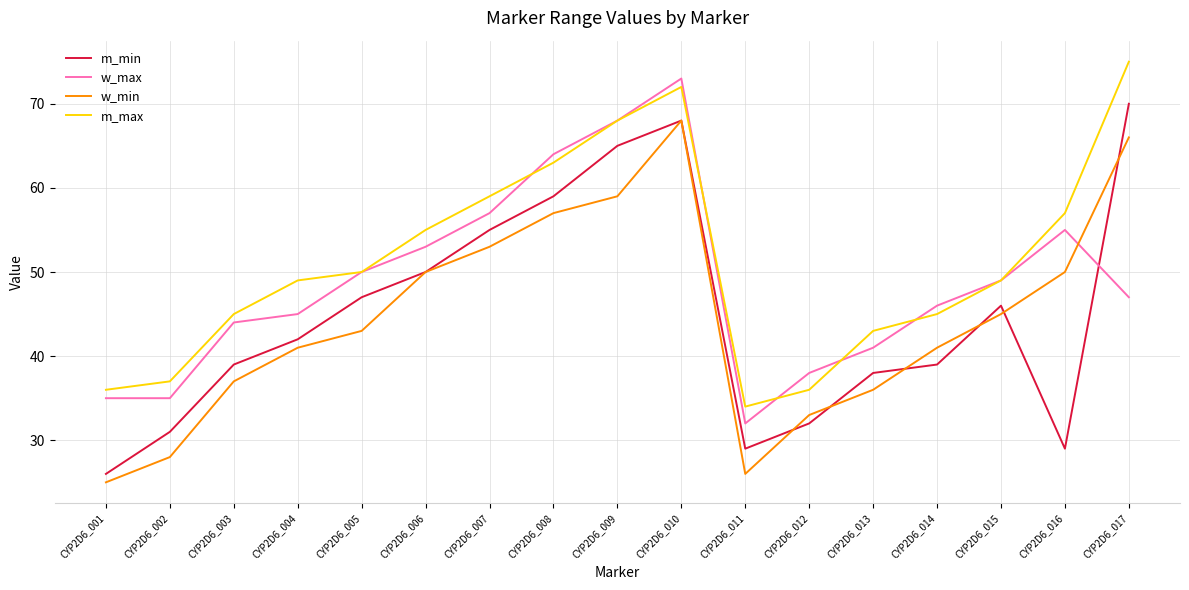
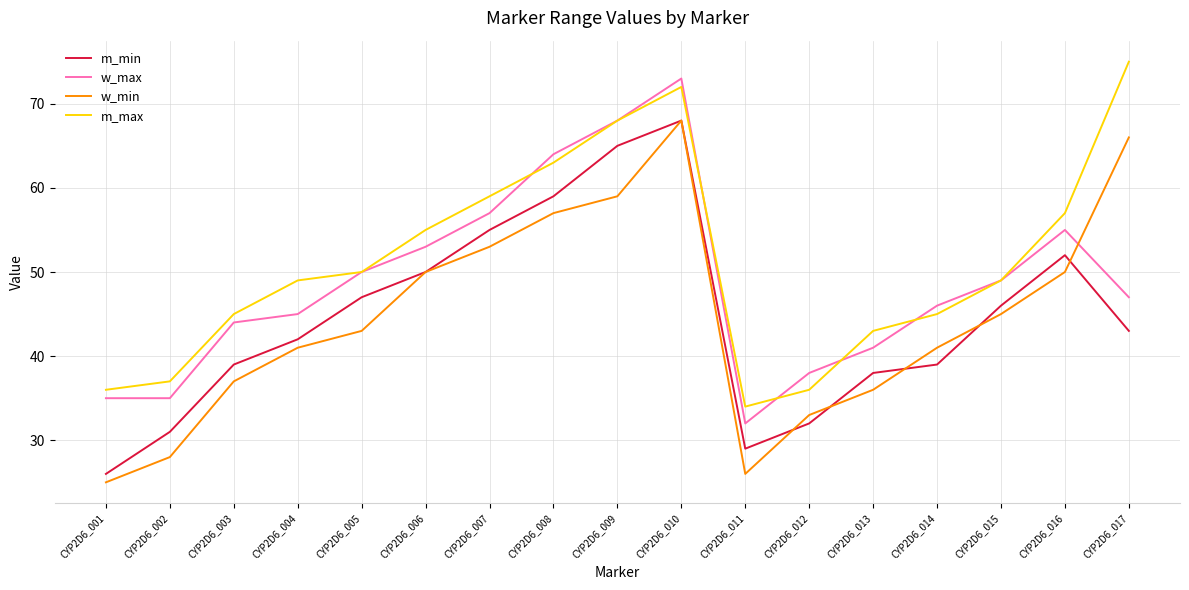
m_min, CYP2D6_016: 29 -> 52
m_min, CYP2D6_017: 70 -> 43
